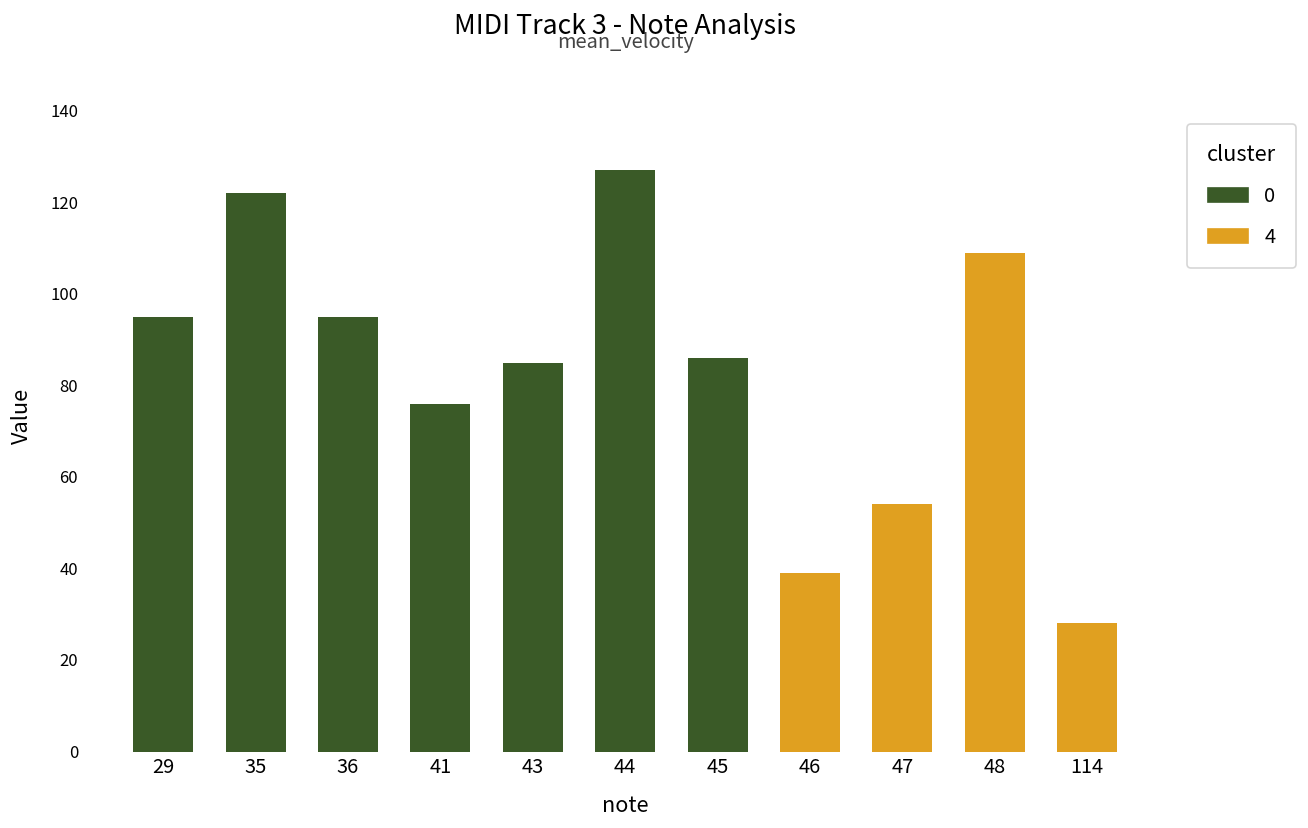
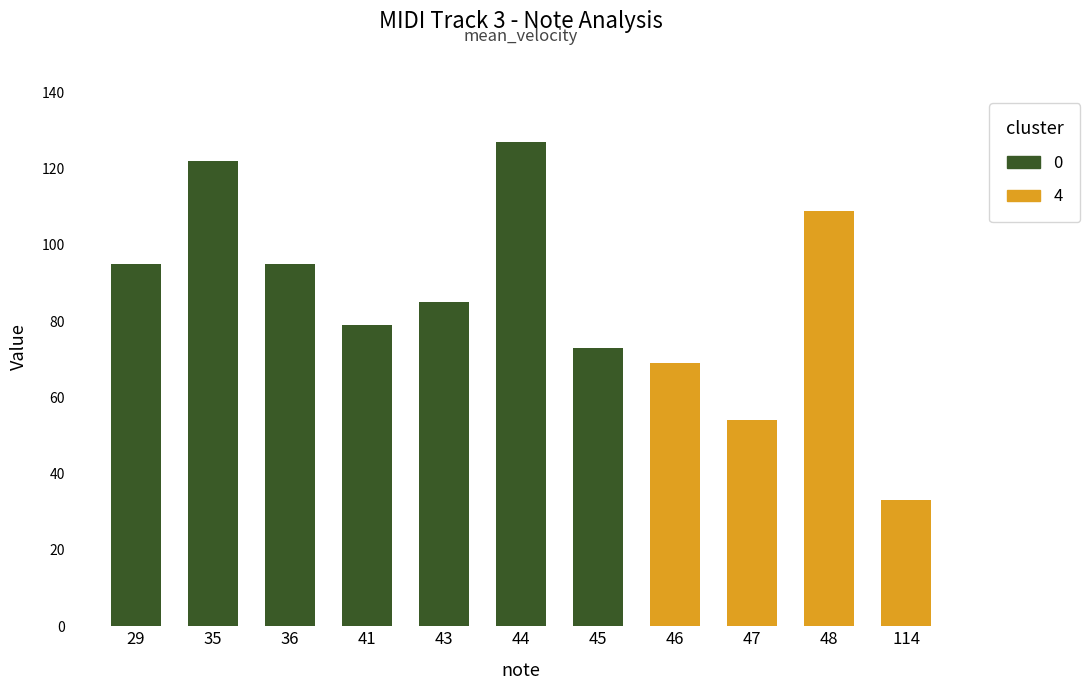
0, 41: 76 -> 79
0, 45: 86 -> 73
4, 46: 39 -> 69
4, 114: 28 -> 33
